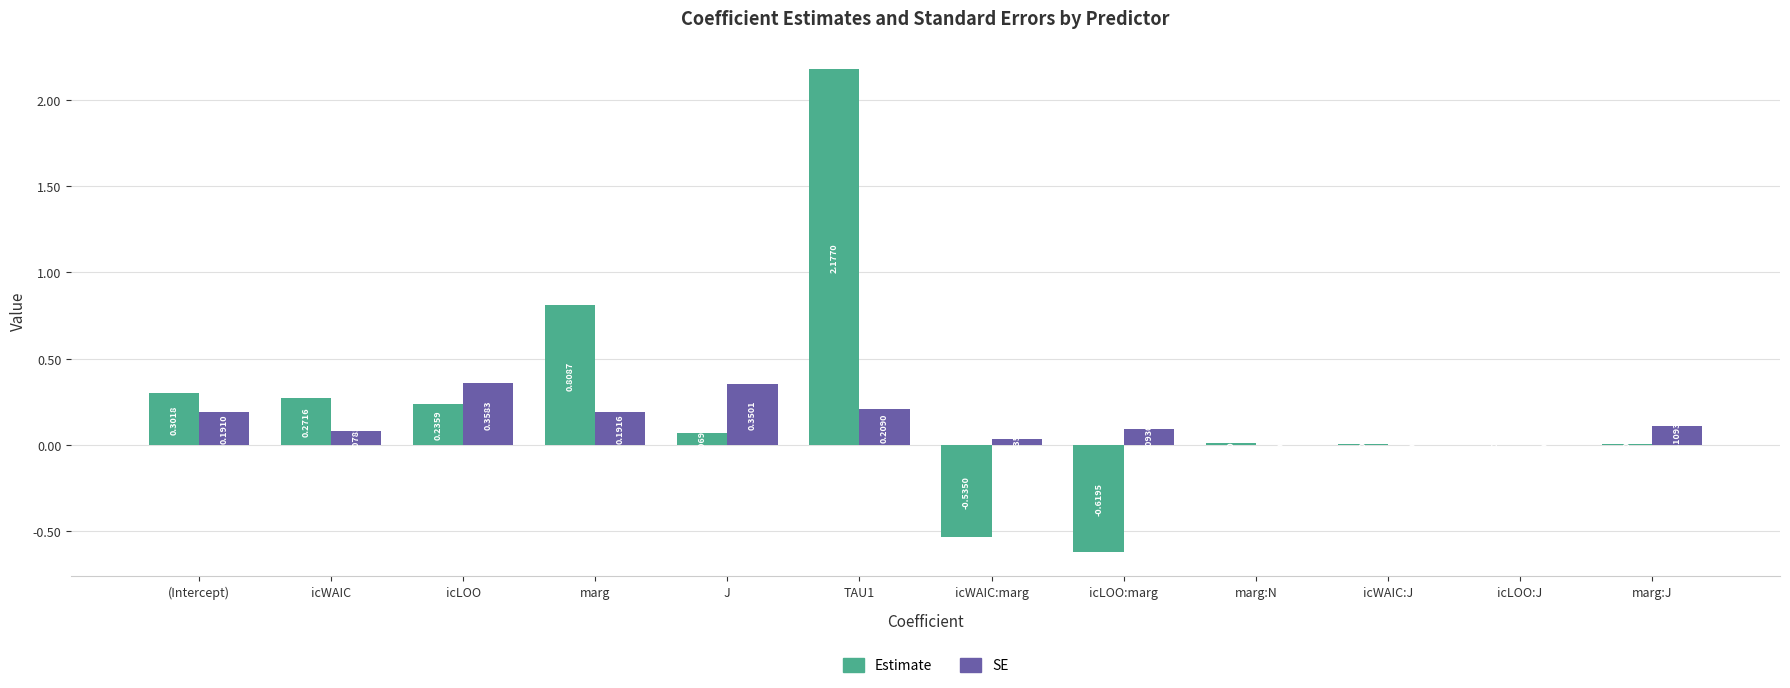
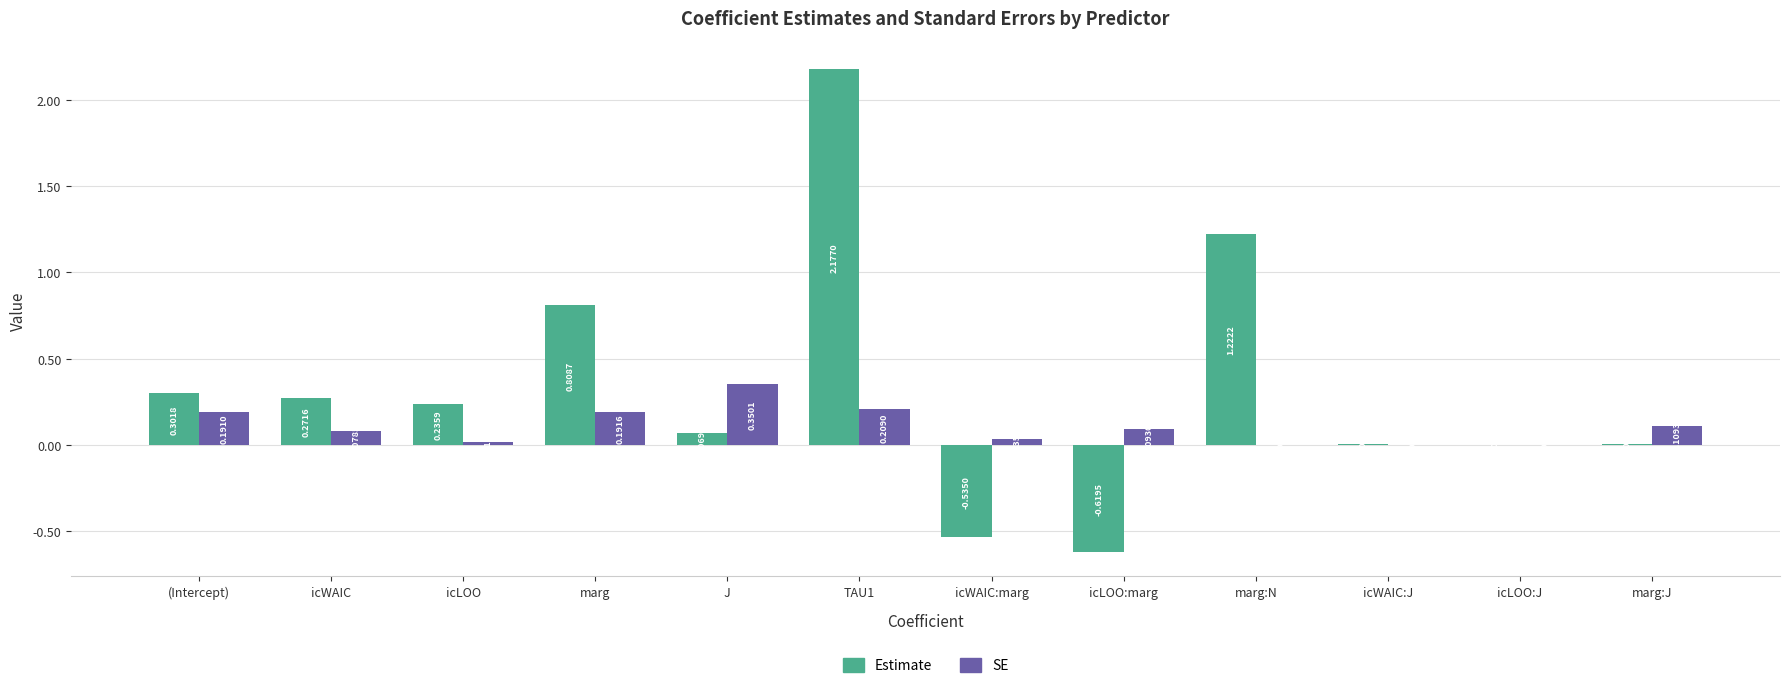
SE, icLOO: 0.36 -> 0.02
Estimate, marg:N: 0.01 -> 1.22
